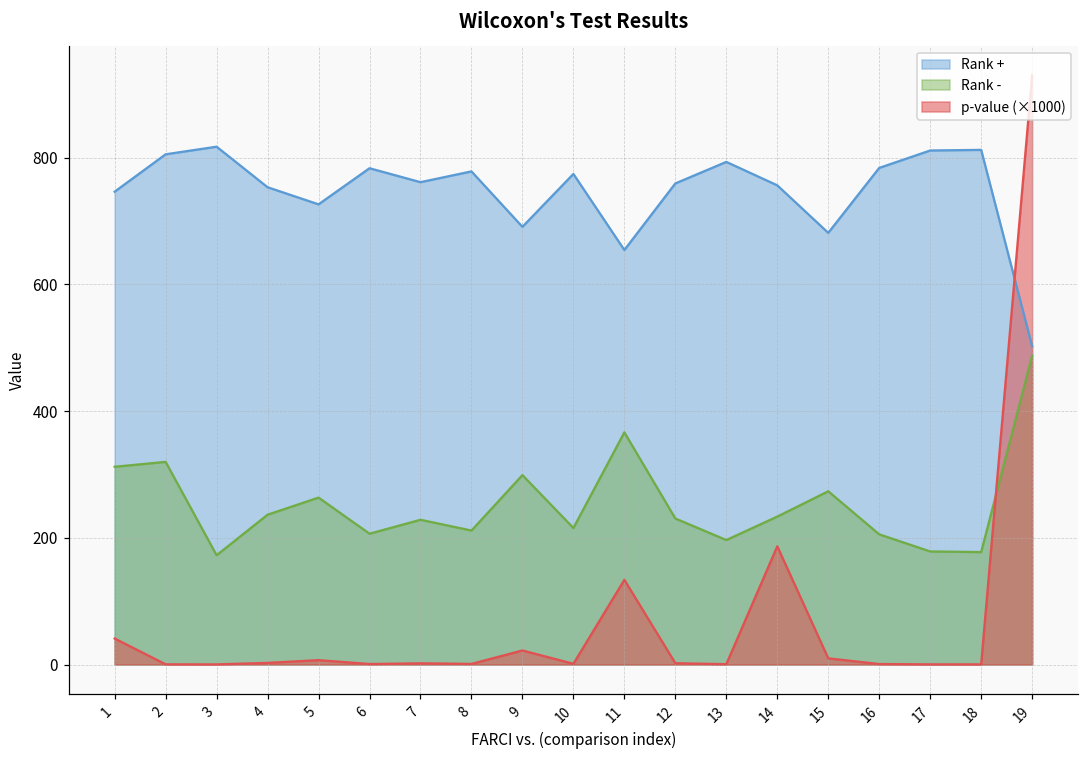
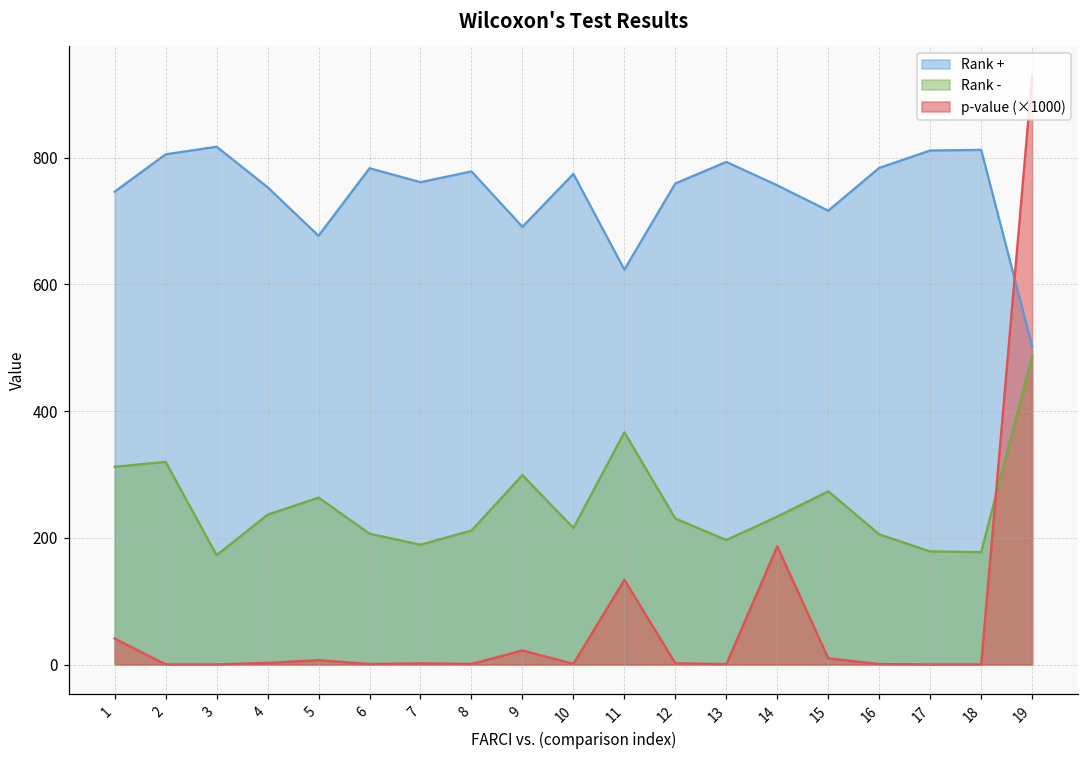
Rank +, 5: 730 -> 680
Rank -, 7: 230 -> 190
Rank +, 11: 650 -> 620
Rank +, 15: 680 -> 720
